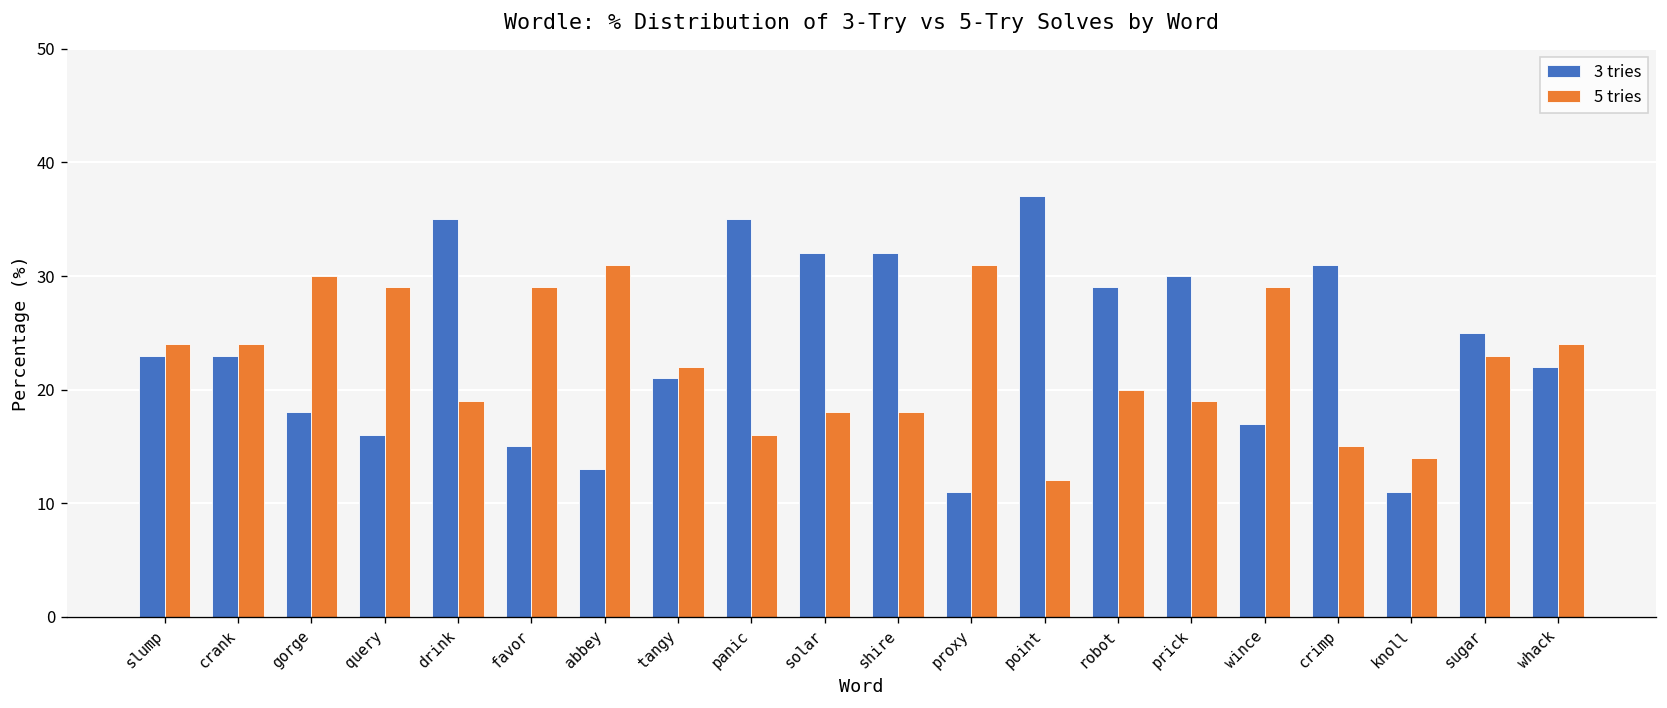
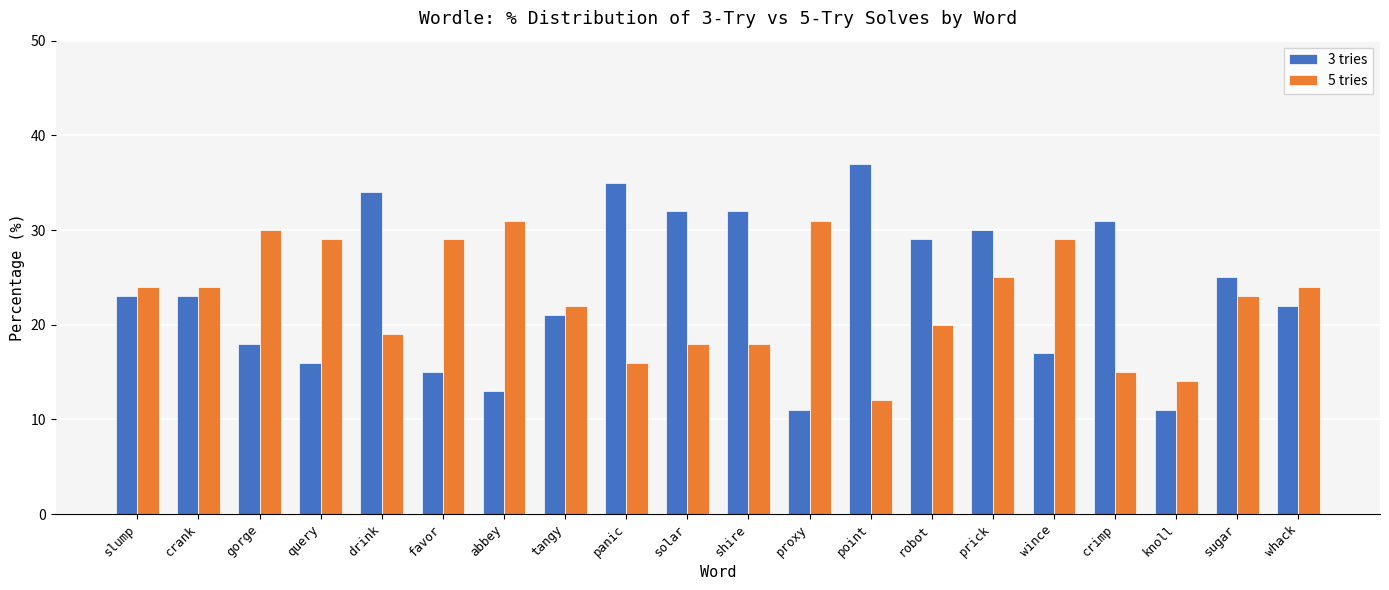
3 tries, drink: 35 -> 34
5 tries, prick: 19 -> 25
